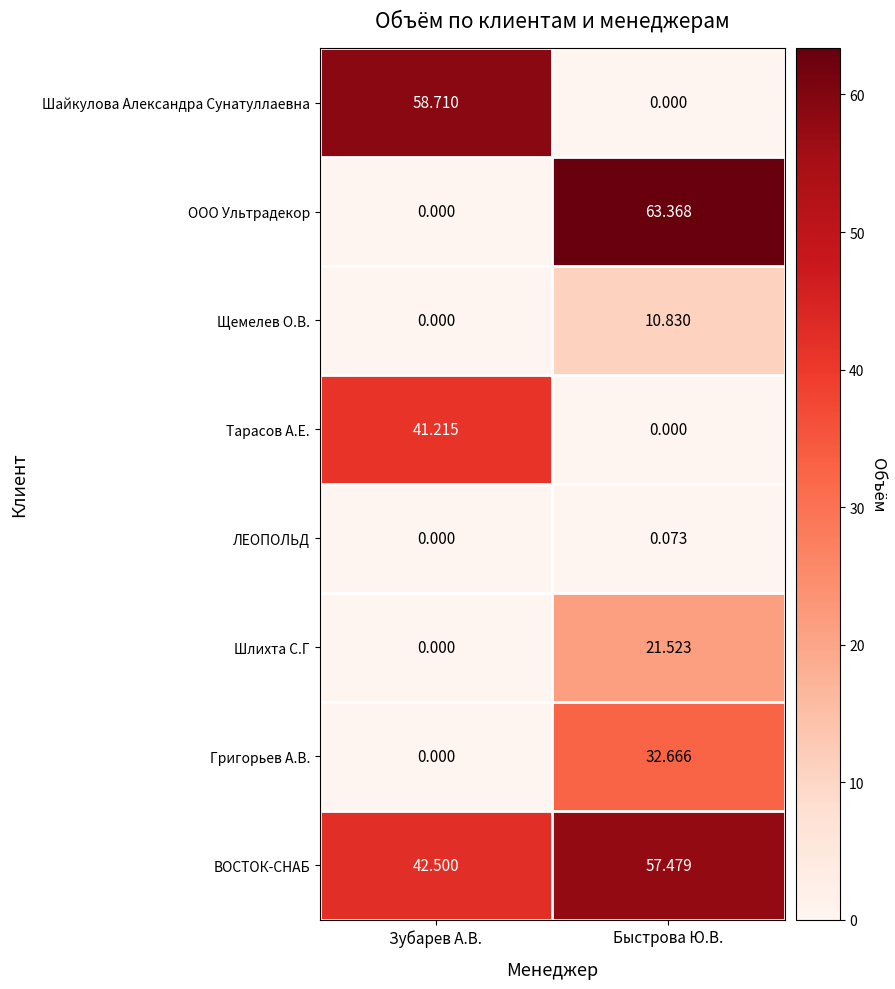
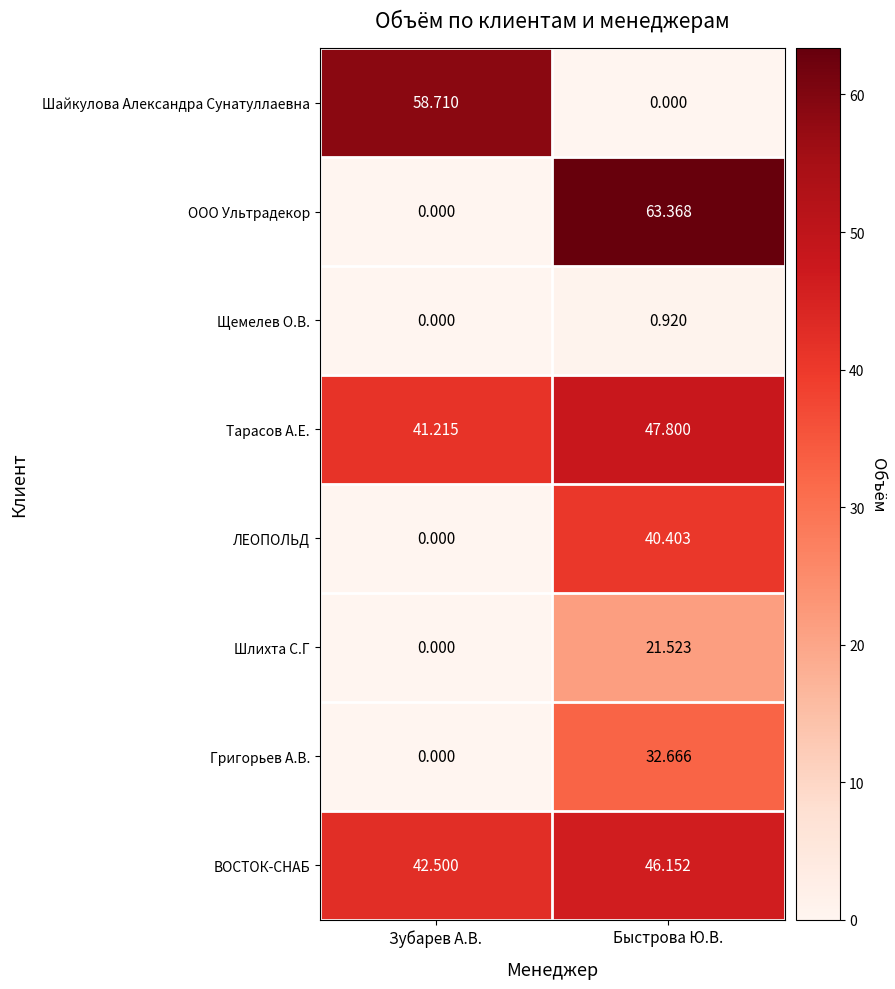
Щемелев О.В., Быстрова Ю.В.: 10.830 -> 0.920
Тарасов А.Е., Быстрова Ю.В.: 0.000 -> 47.800
ЛЕОПОЛЬД, Быстрова Ю.В.: 0.073 -> 40.403
ВОСТОК-СНАБ, Быстрова Ю.В.: 57.479 -> 46.152
